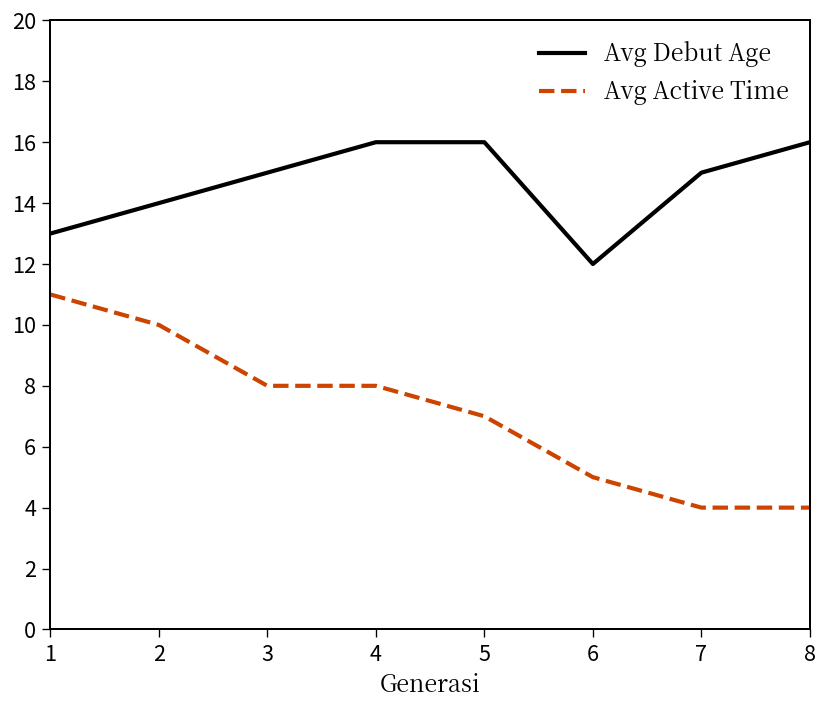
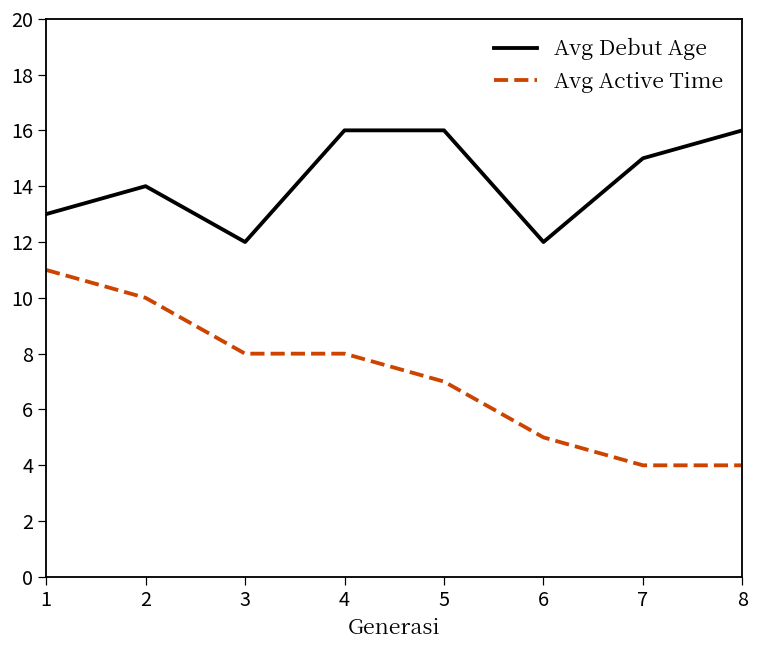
Avg Debut Age, 3: 15 -> 12
